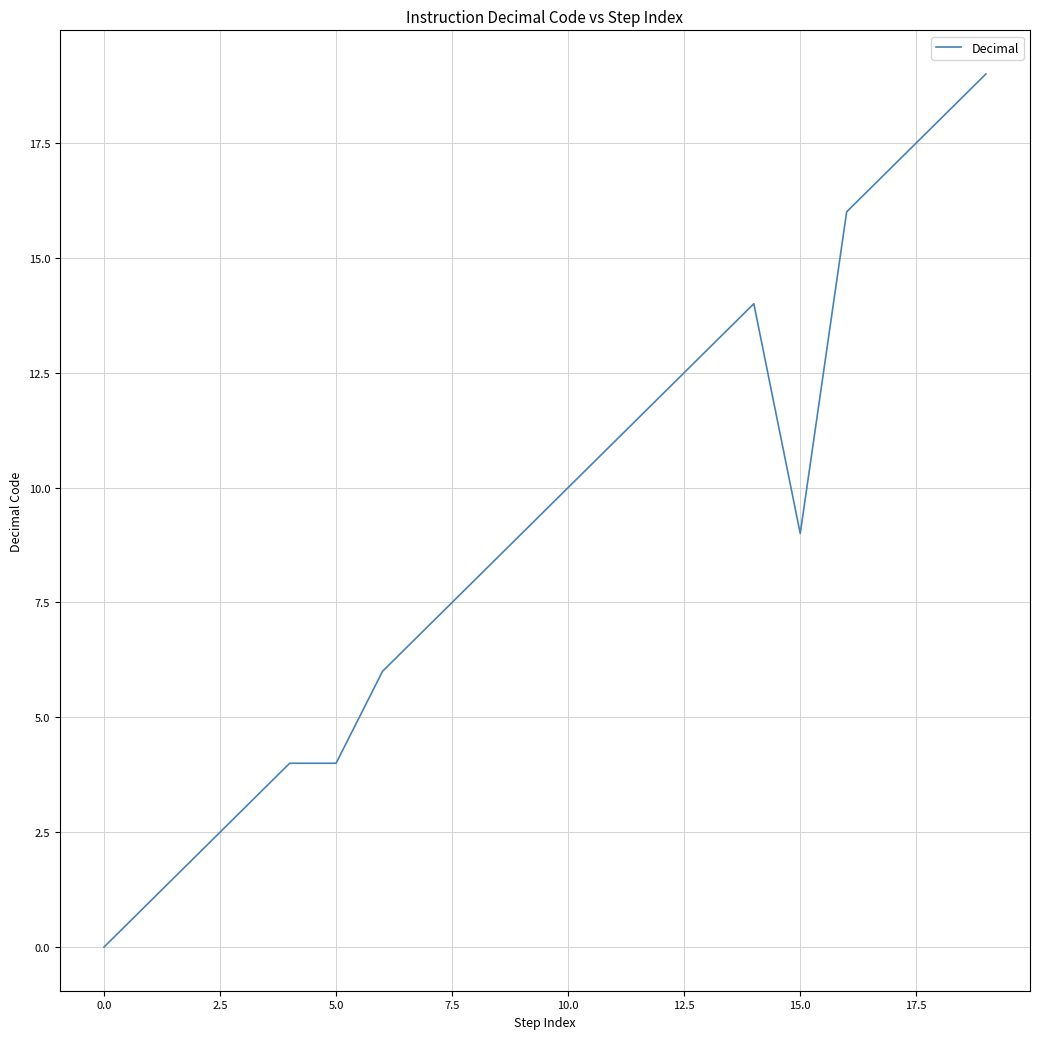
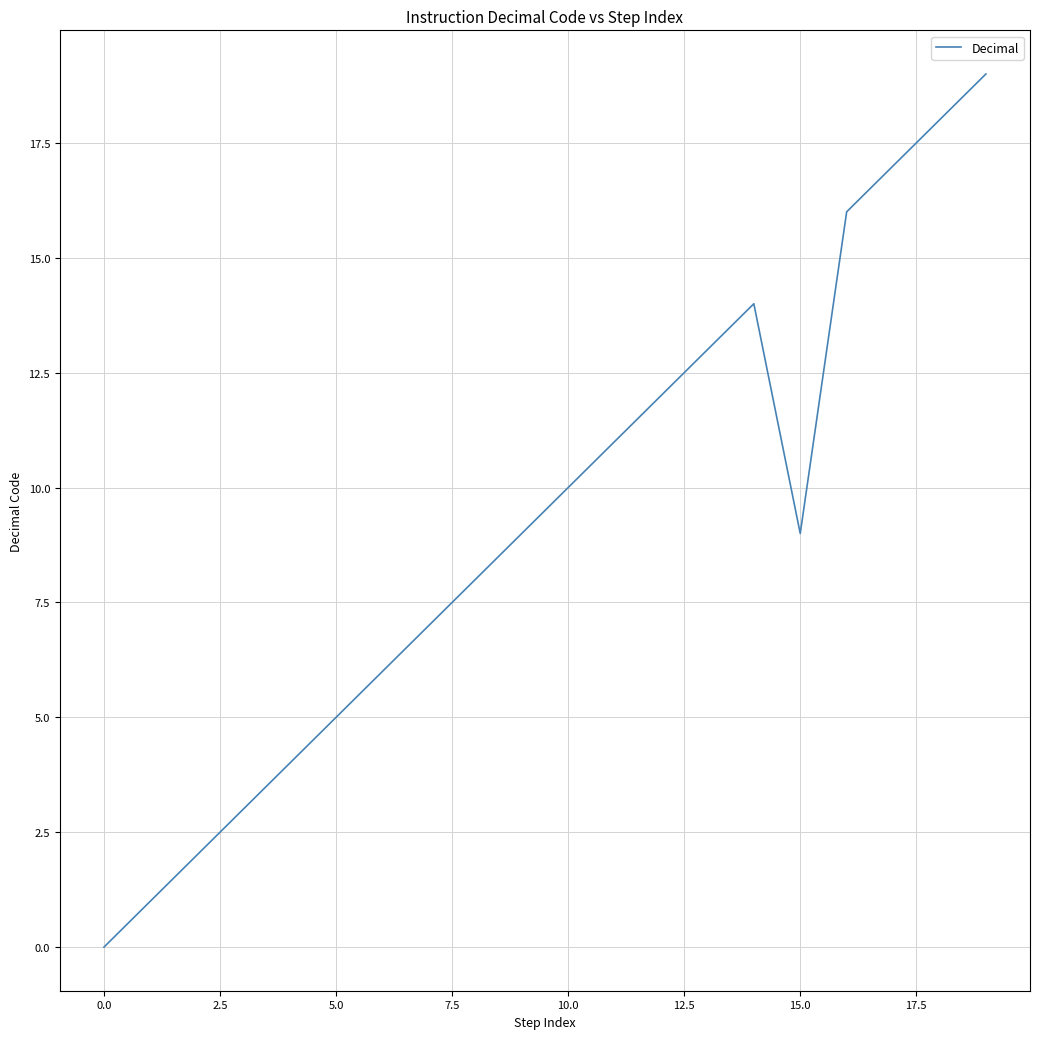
5.0: 4 -> 5
